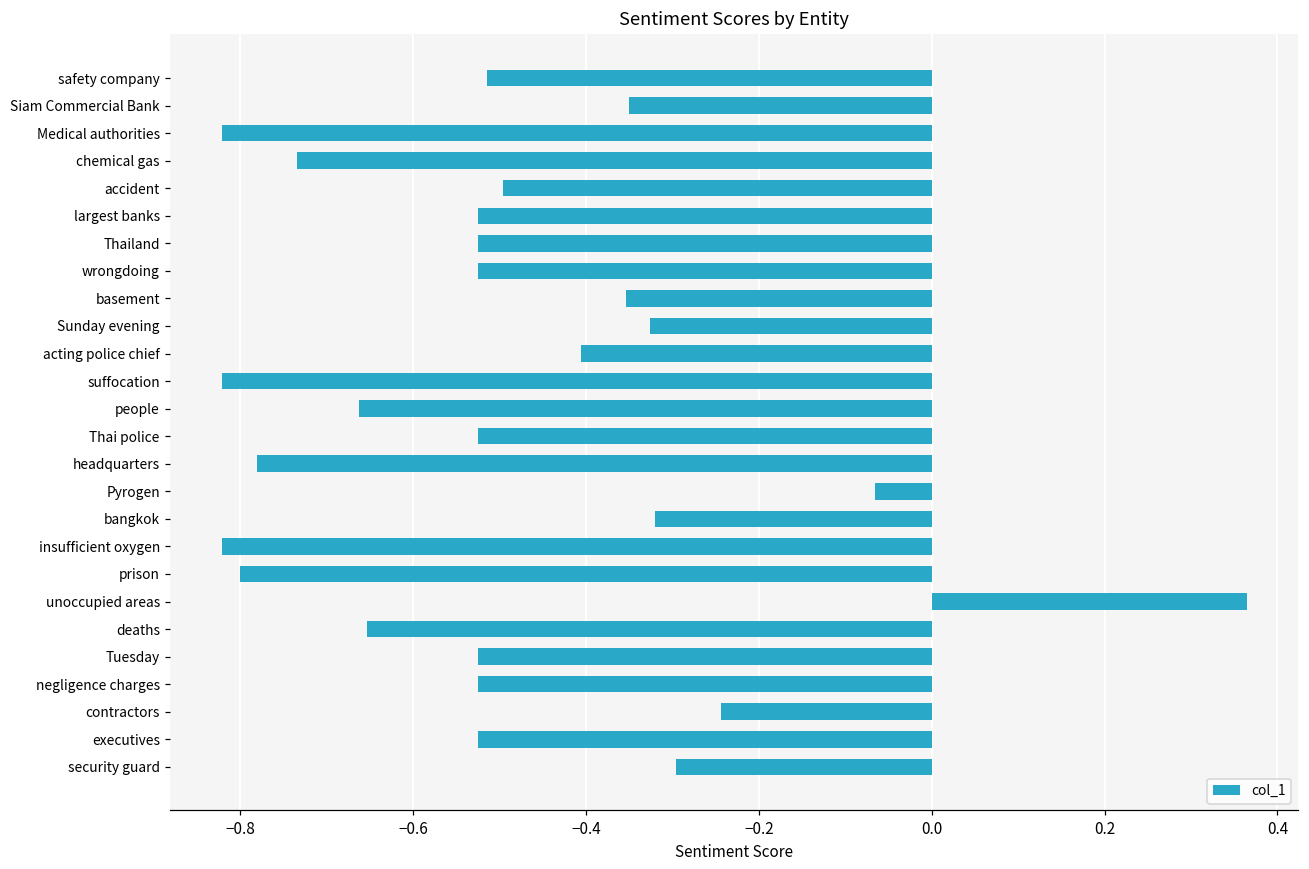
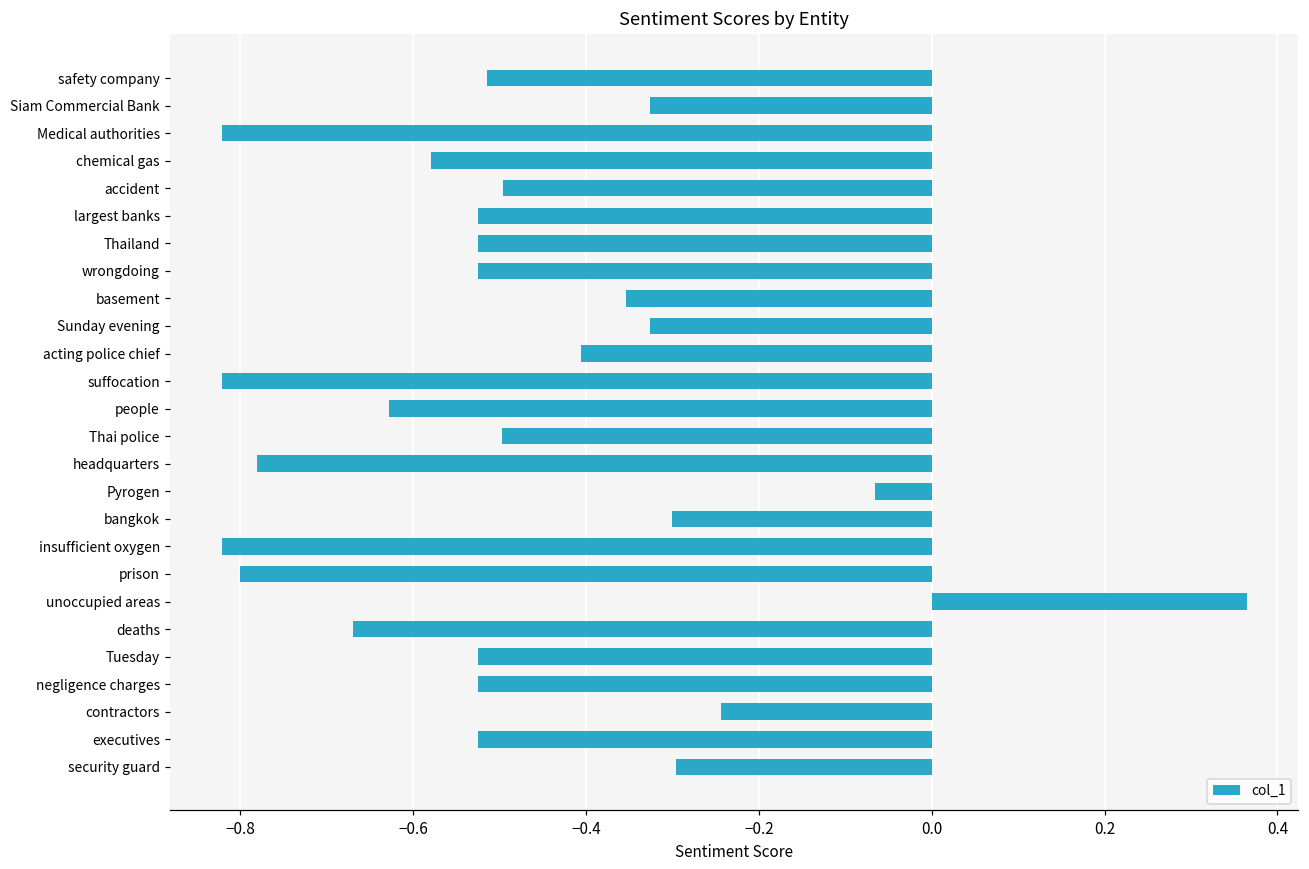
Siam Commercial Bank: -0.35 -> -0.33
chemical gas: -0.73 -> -0.58
people: -0.66 -> -0.63
Thai police: -0.53 -> -0.50
bangkok: -0.32 -> -0.30
deaths: -0.65 -> -0.67
